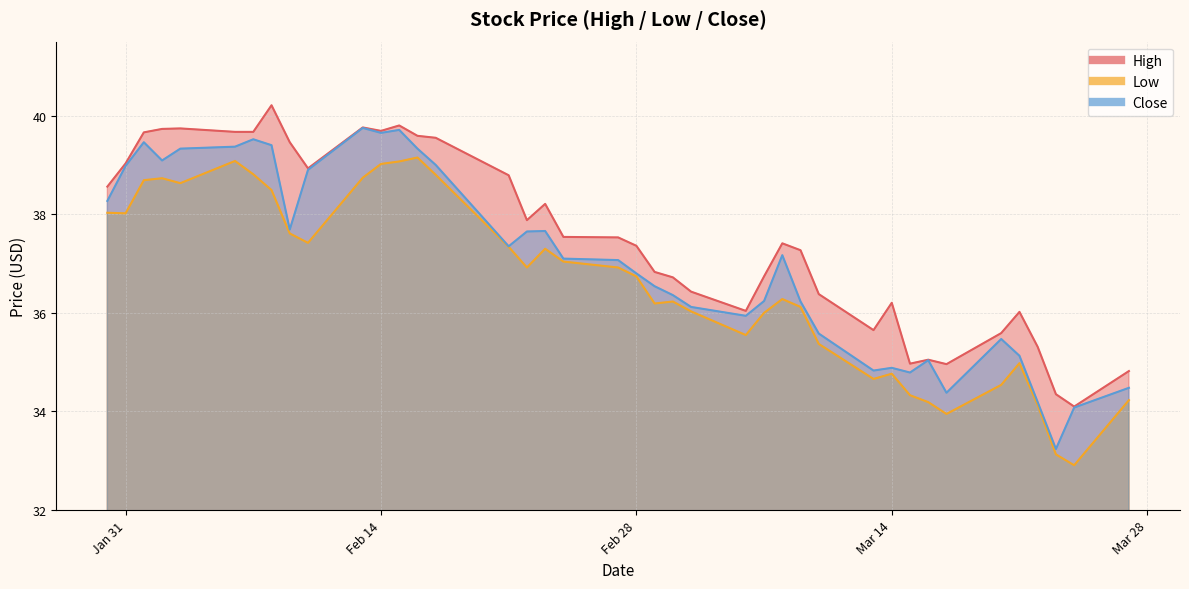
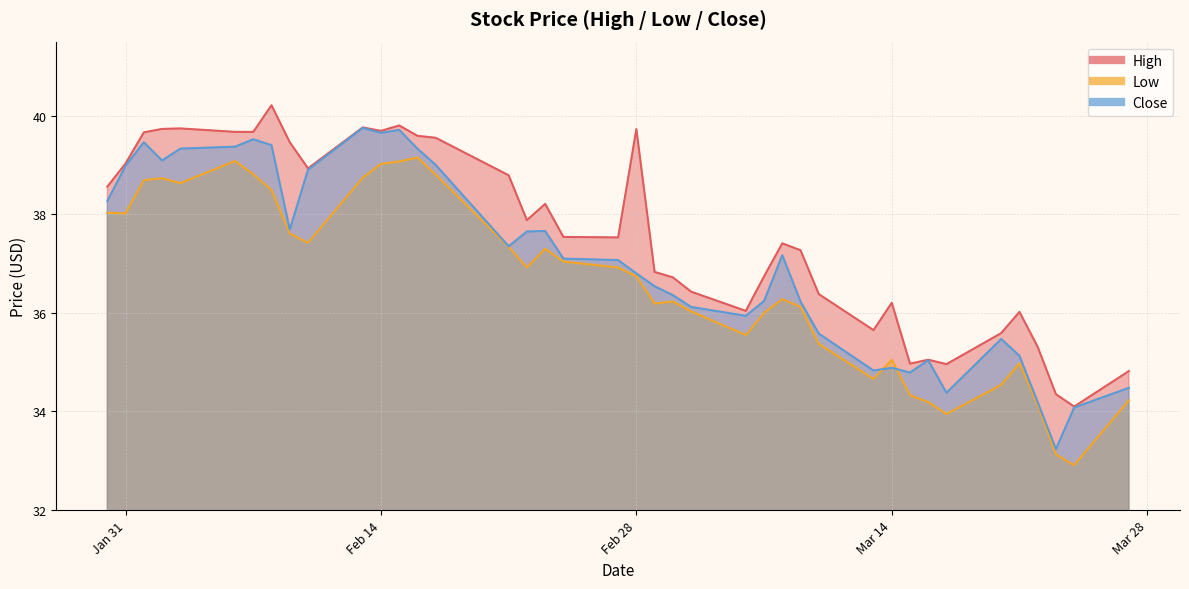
High, Feb 28: 37.4 -> 39.7
Low, Mar 14: 34.8 -> 35.0
